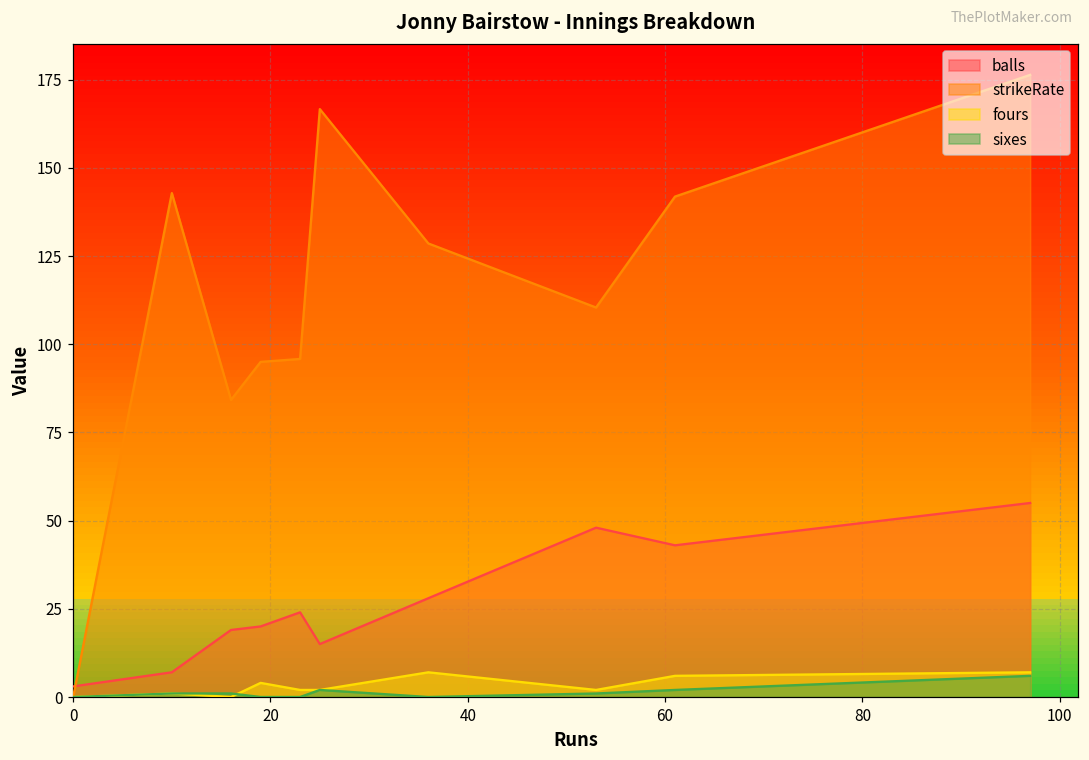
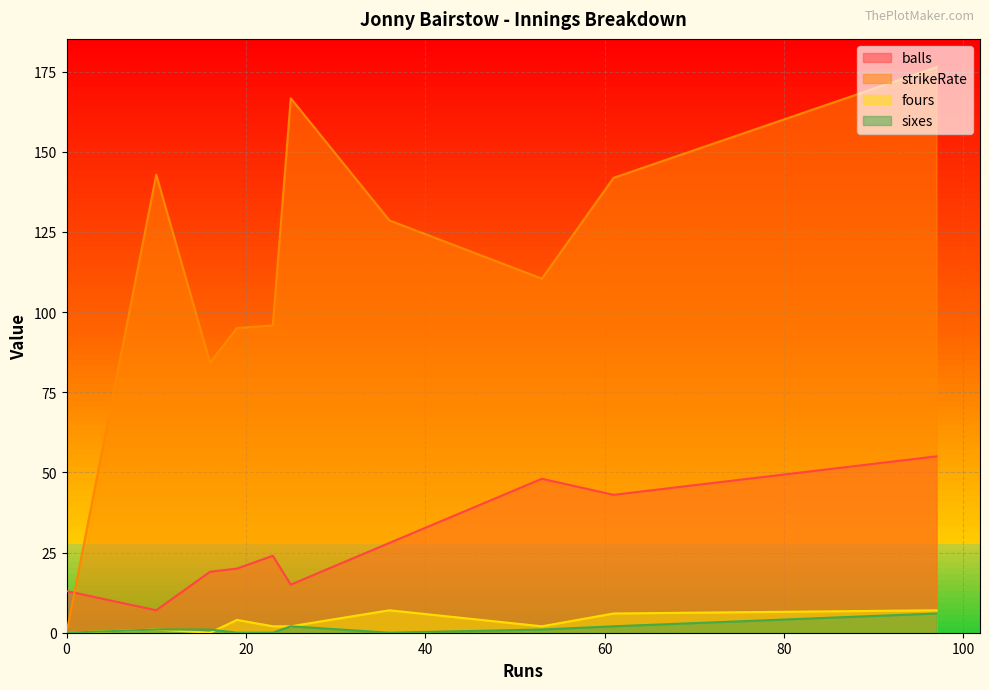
balls, 0: 3 -> 13
